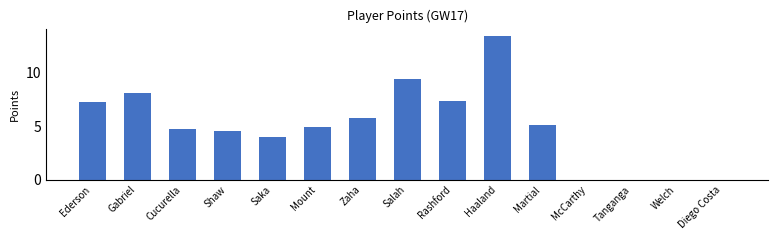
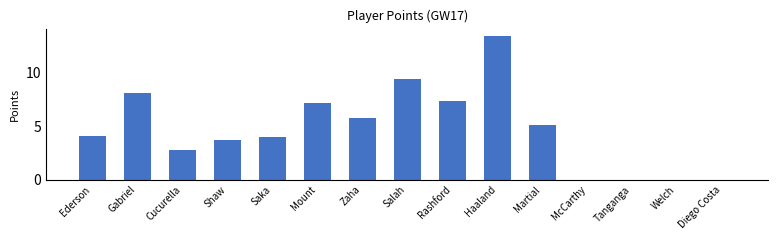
Ederson: 7.3 -> 4.1
Cucurella: 4.8 -> 2.8
Shaw: 4.6 -> 3.7
Mount: 5.0 -> 7.2
